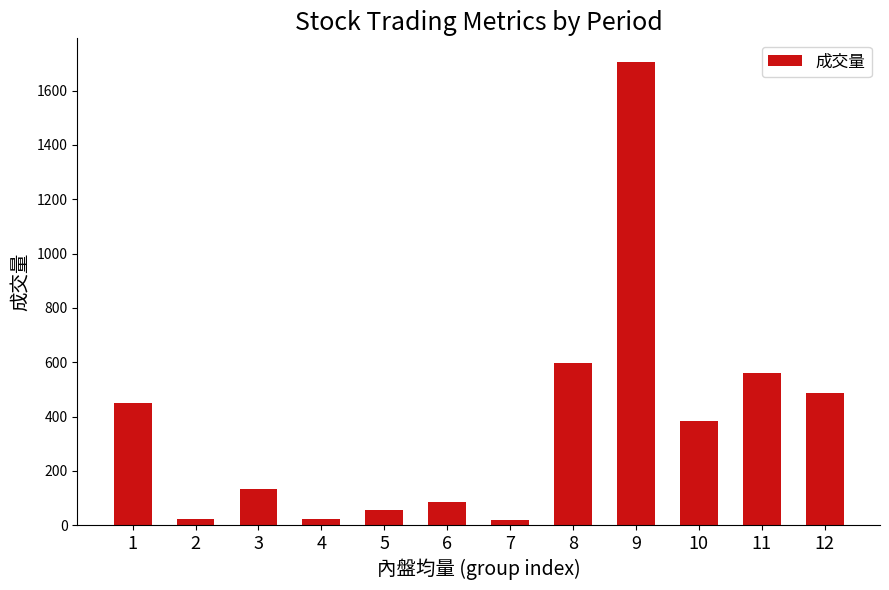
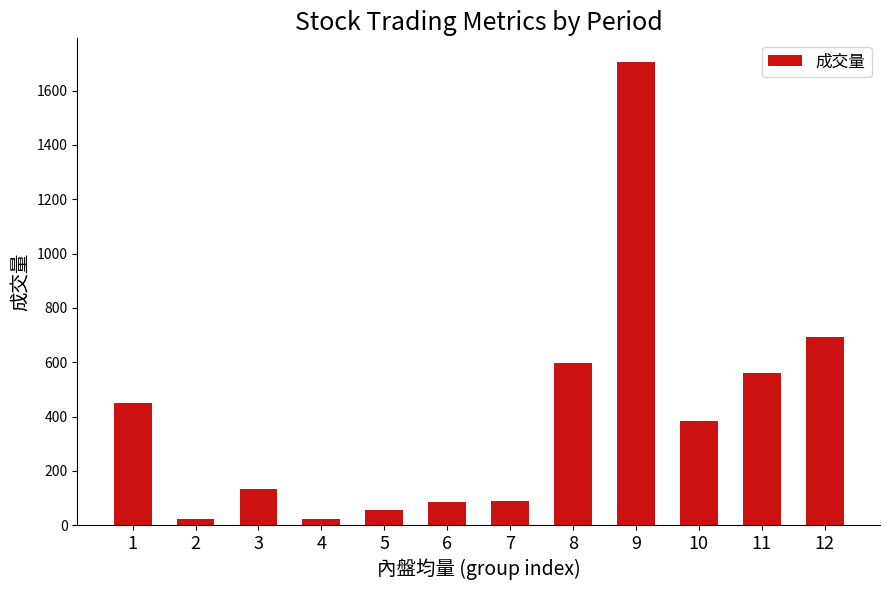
7: 20 -> 90
12: 490 -> 690
